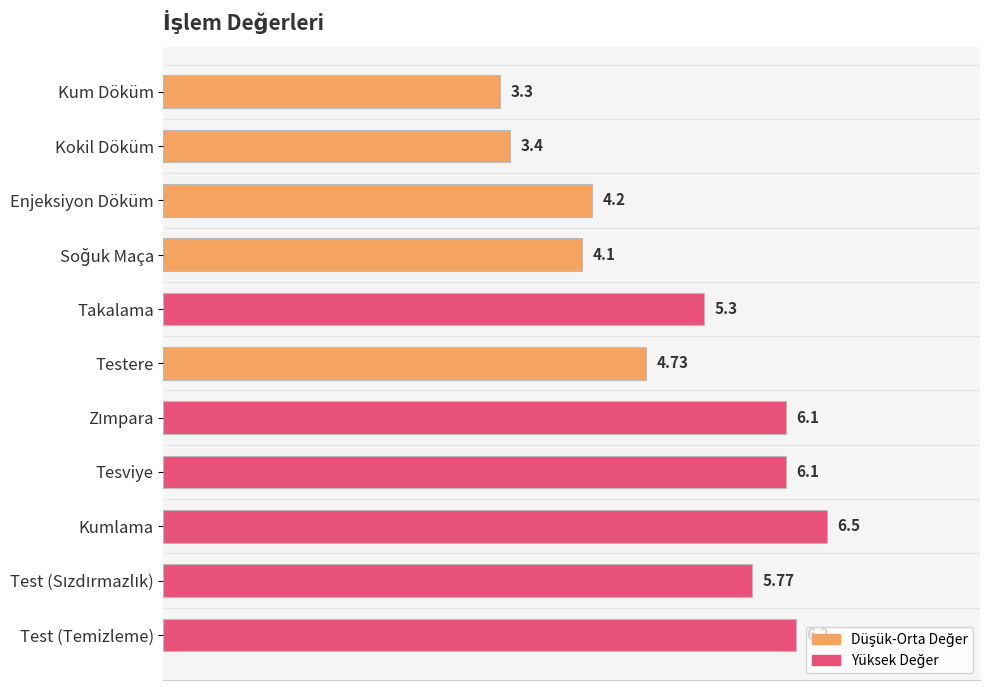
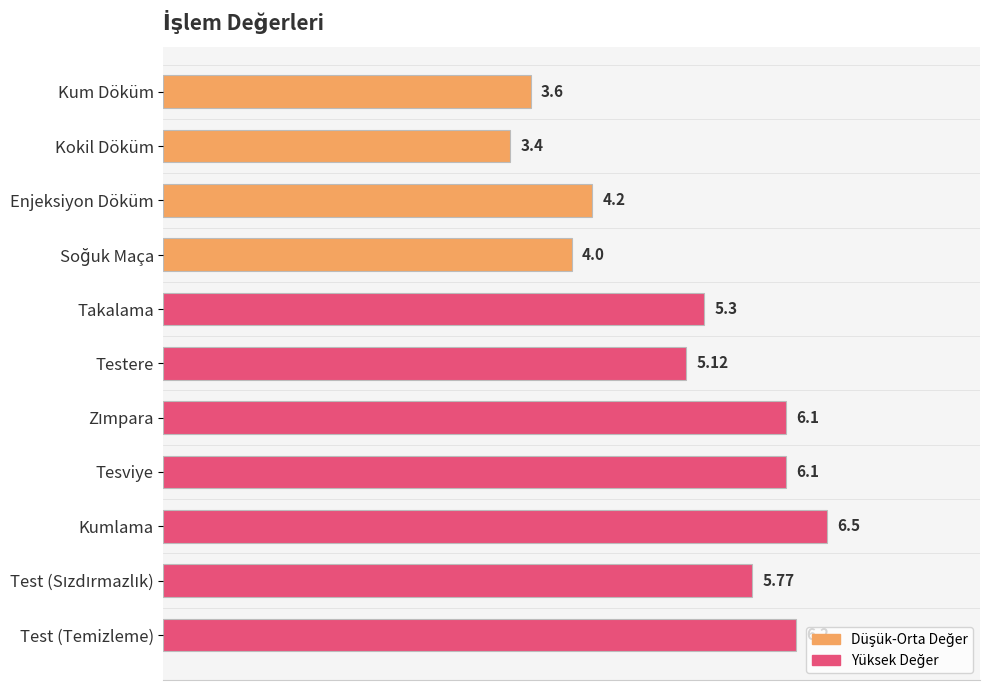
Kum Döküm: 3.3 -> 3.6
Soğuk Maça: 4.1 -> 4.0
Testere: 4.73 -> 5.12
